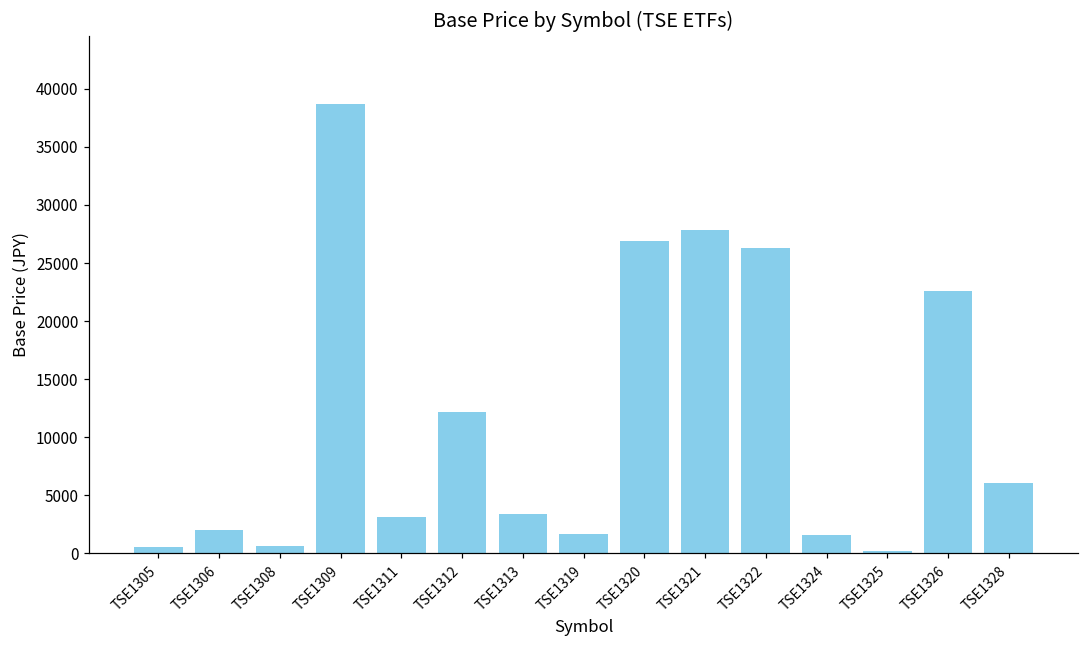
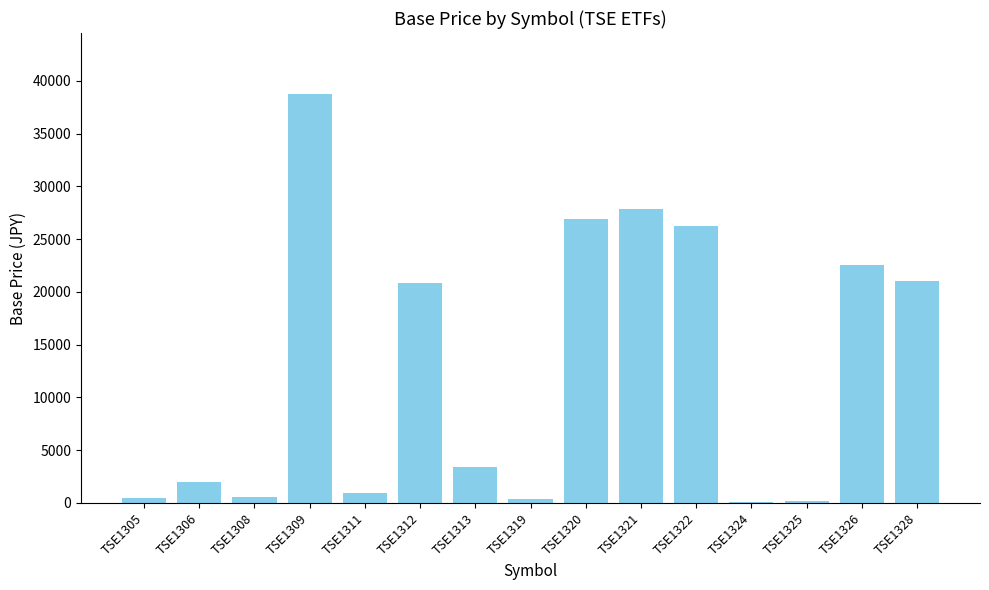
TSE1311: 3100 -> 1000
TSE1312: 12100 -> 20900
TSE1319: 1700 -> 400
TSE1324: 1600 -> 100
TSE1328: 6100 -> 21100
